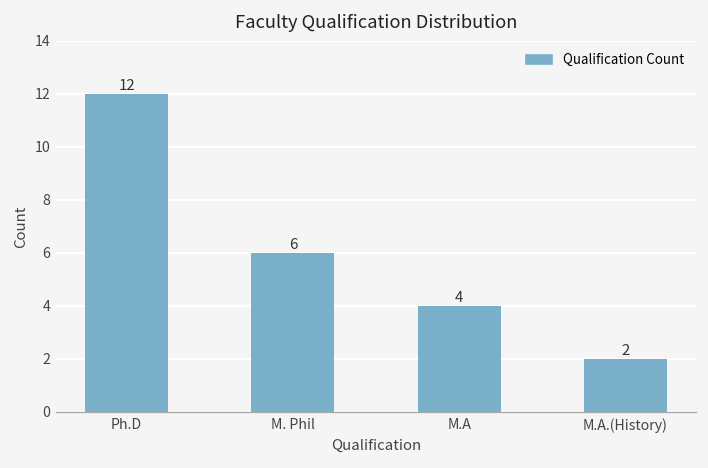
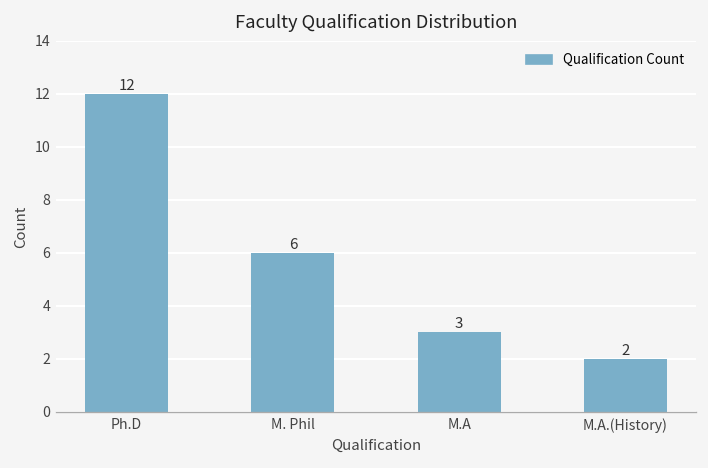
M.A: 4 -> 3
